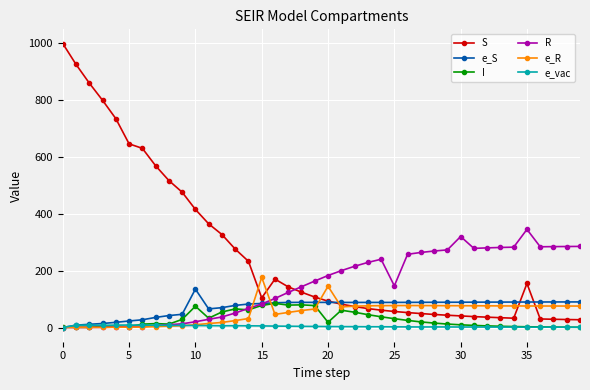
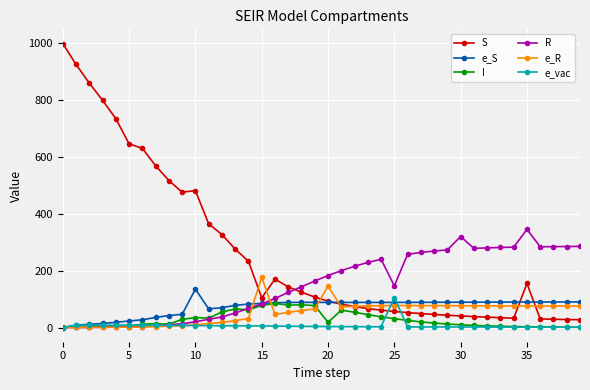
S, 10: 420 -> 480
I, 10: 70 -> 40
e_vac, 25: 0 -> 110
